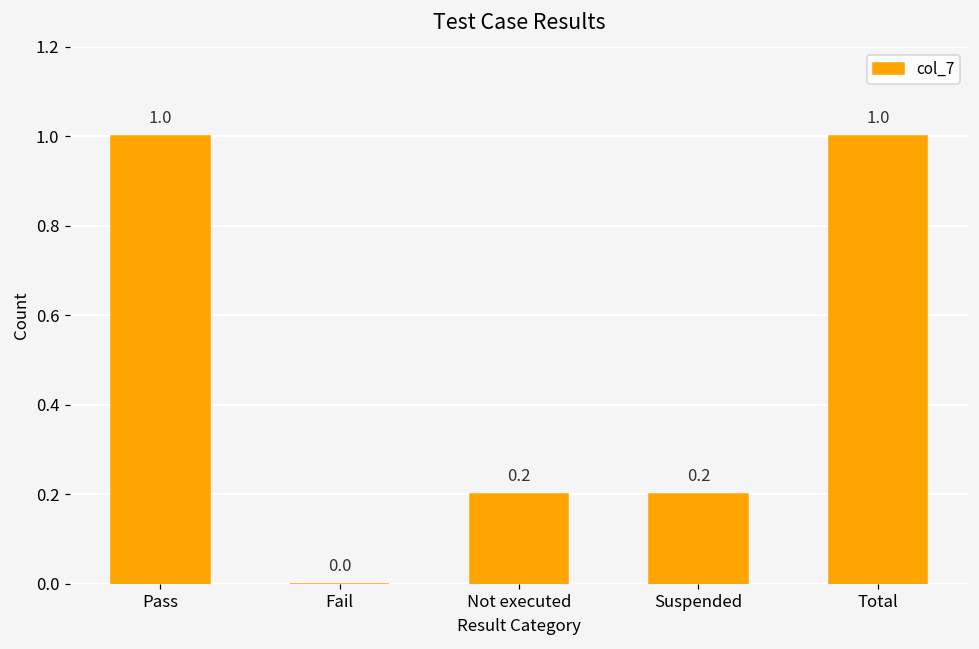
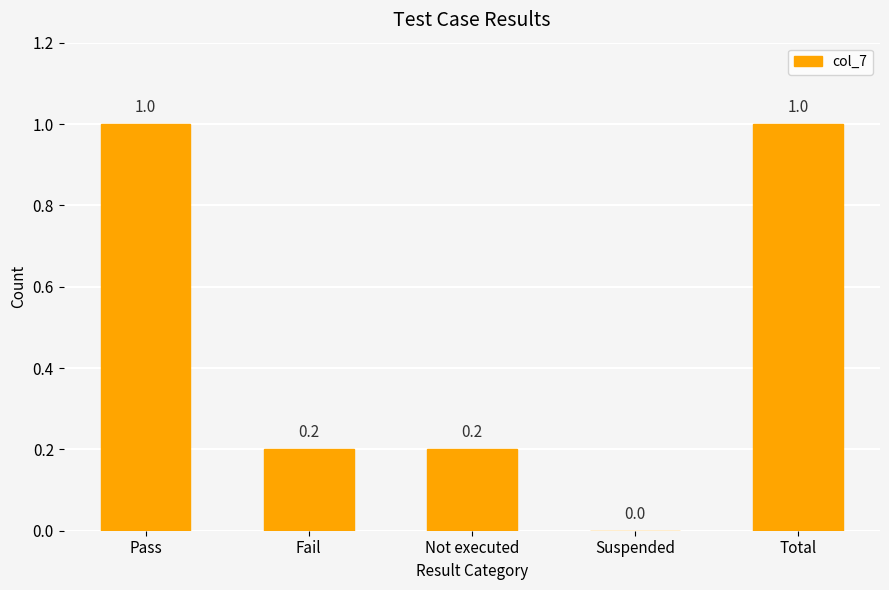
Fail: 0.0 -> 0.2
Suspended: 0.2 -> 0.0
